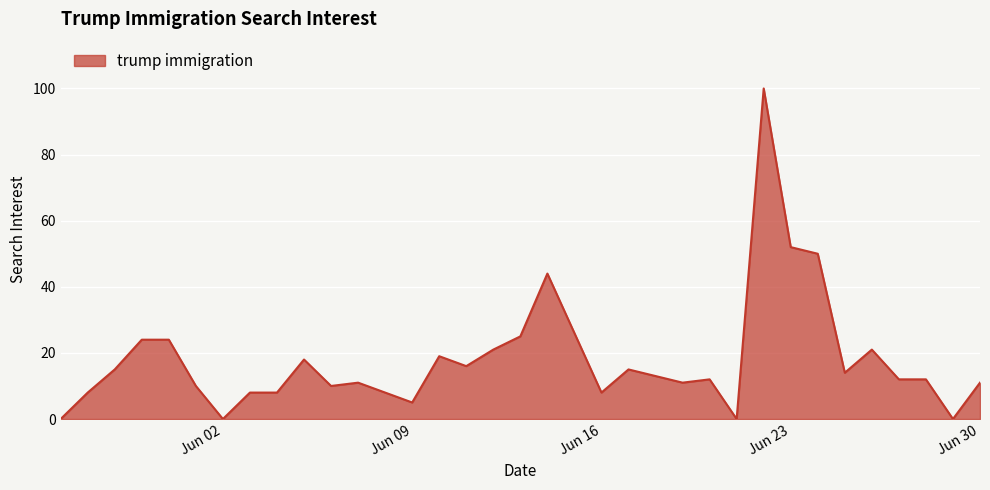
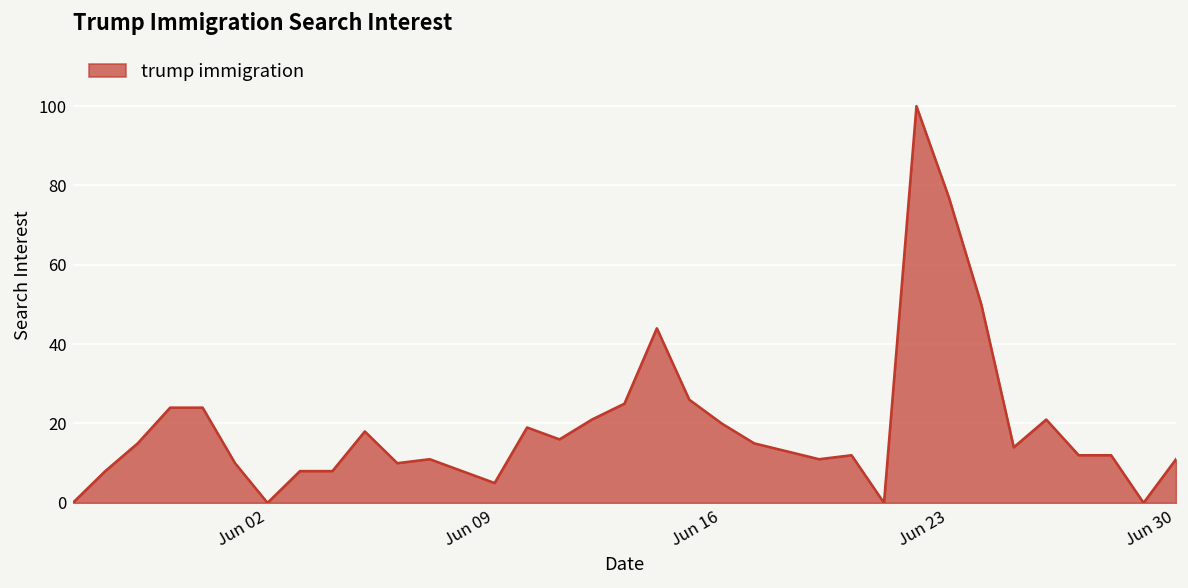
Jun 16: 8 -> 20
Jun 23: 52 -> 77
